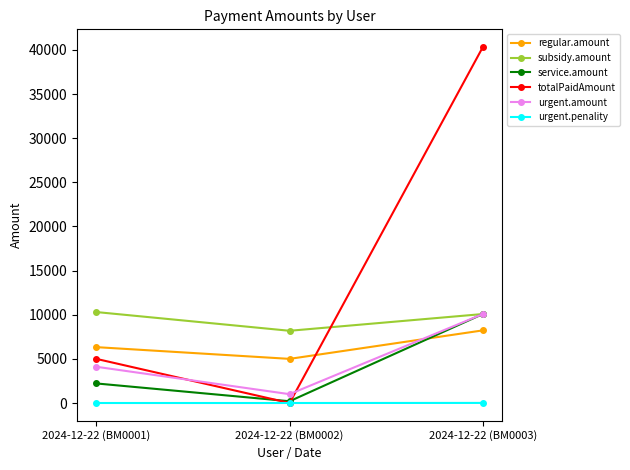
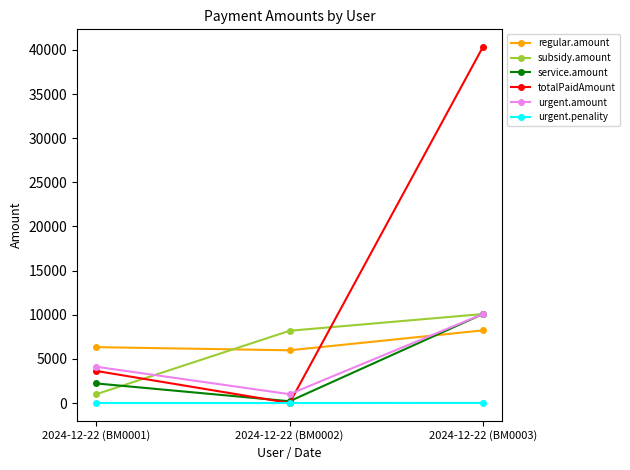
subsidy.amount, 2024-12-22 (BM0001): 10000 -> 1000
totalPaidAmount, 2024-12-22 (BM0001): 5000 -> 4000
regular.amount, 2024-12-22 (BM0002): 5000 -> 6000
